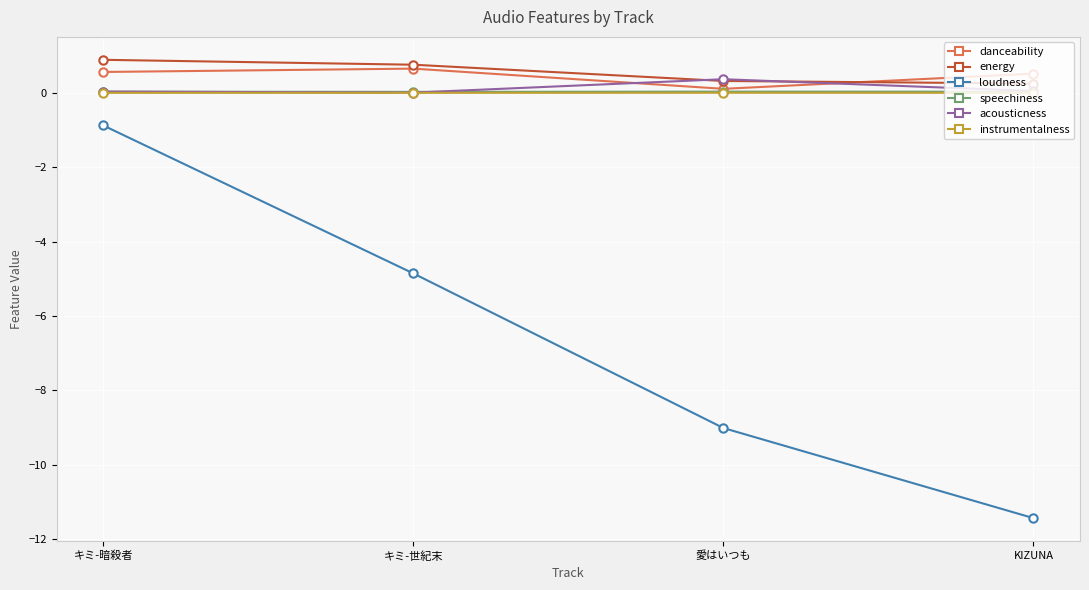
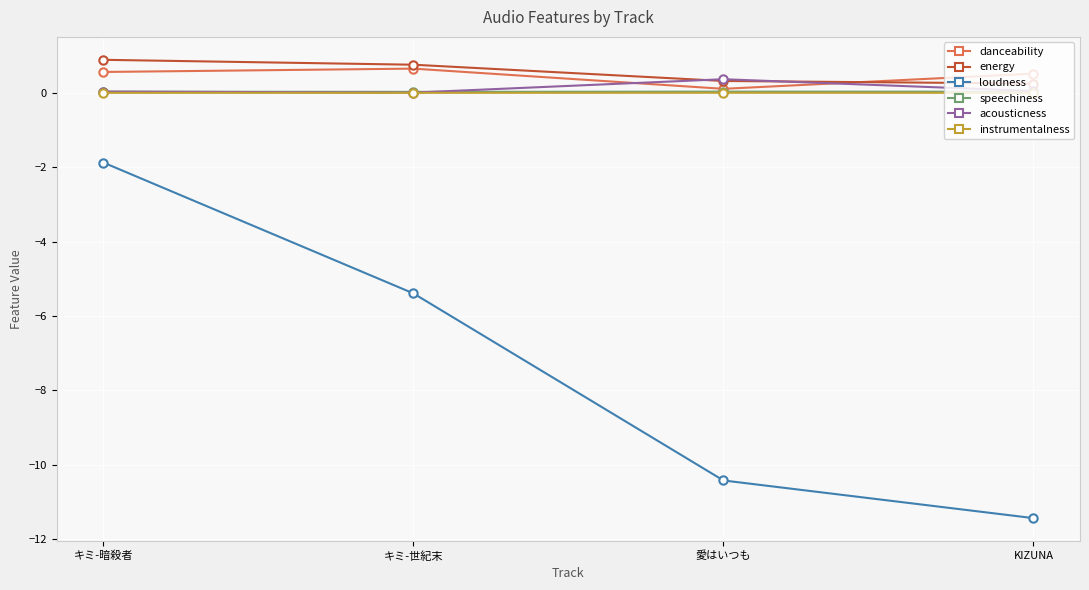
loudness, キミ-暗殺者: -0.9 -> -1.9
loudness, キミ-世紀末: -4.9 -> -5.4
loudness, 愛はいつも: -9.0 -> -10.4
